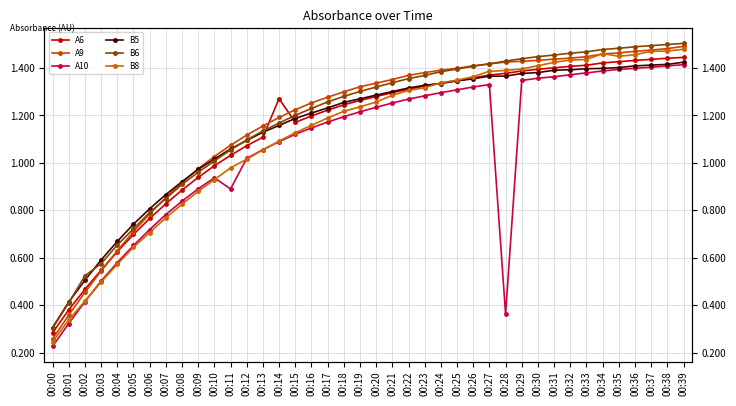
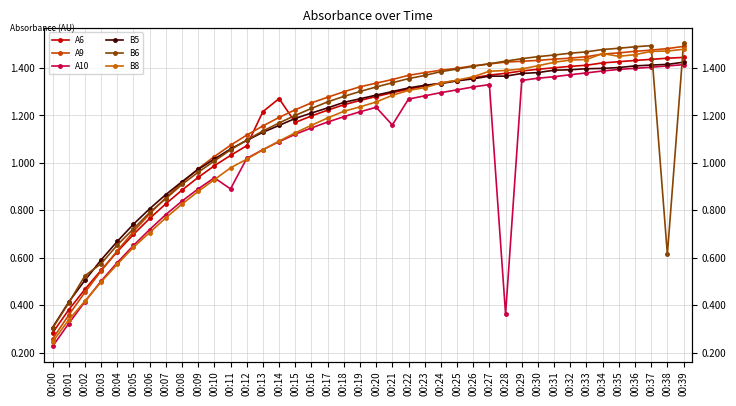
A6, 00:13: 1.11 -> 1.22
A10, 00:21: 1.25 -> 1.16
B6, 00:38: 1.50 -> 0.61
